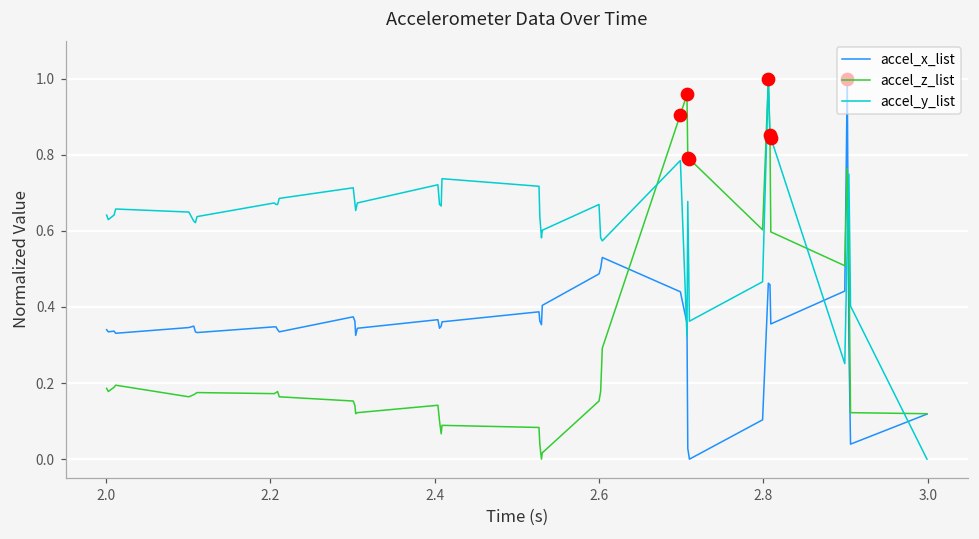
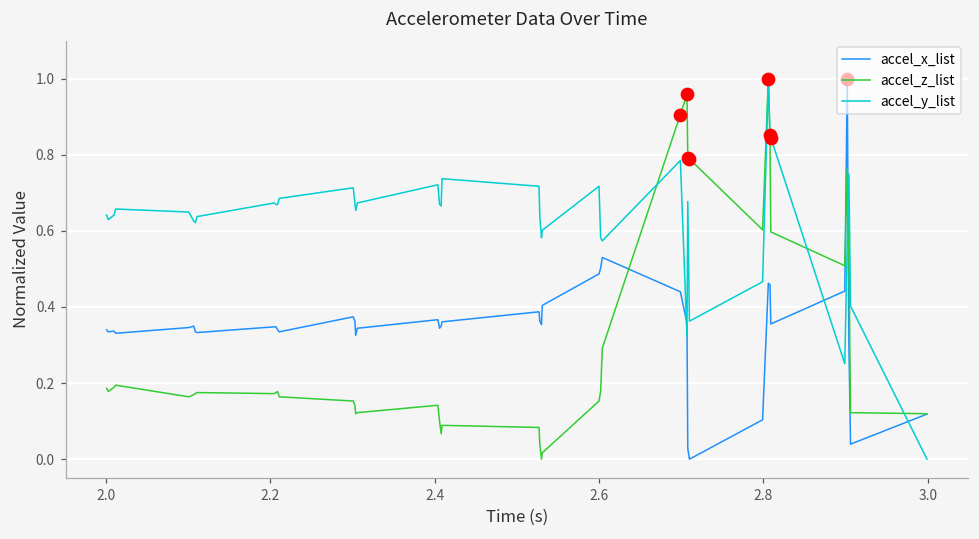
accel_y_list, 2.6: 0.67 -> 0.72
